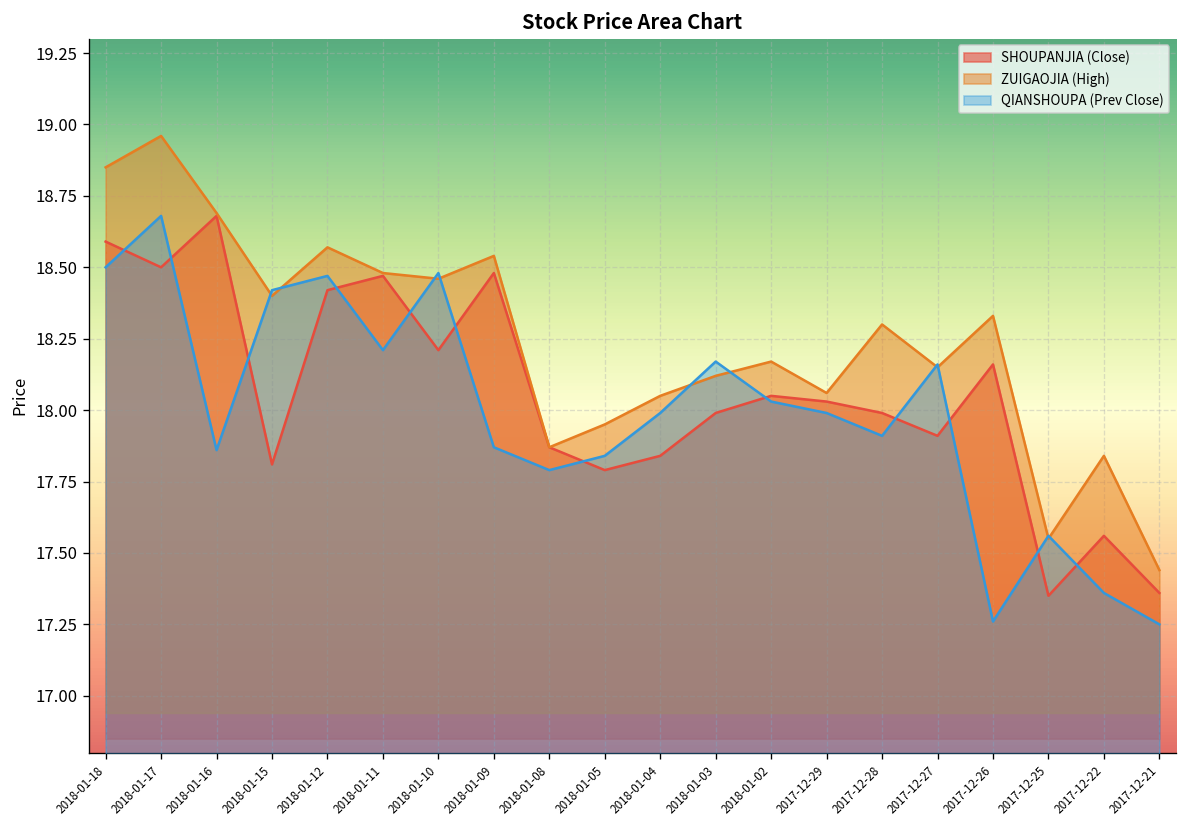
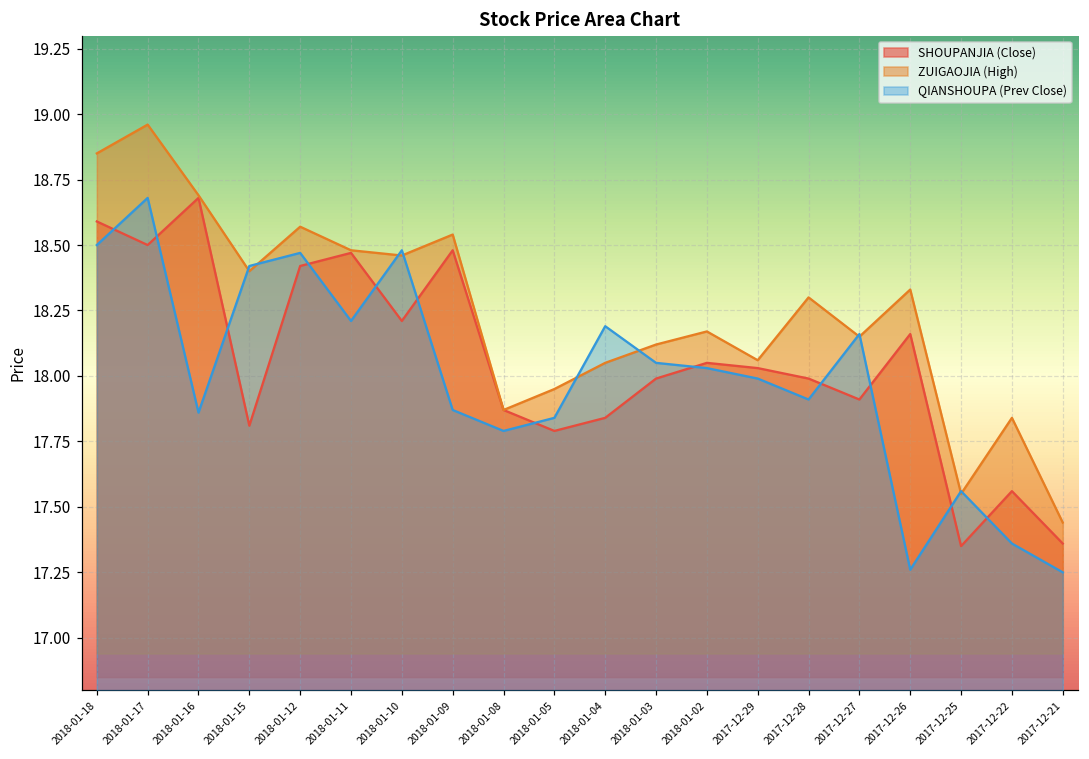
QIANSHOUPA (Prev Close), 2018-01-04: 17.99 -> 18.19
QIANSHOUPA (Prev Close), 2018-01-03: 18.17 -> 18.05
